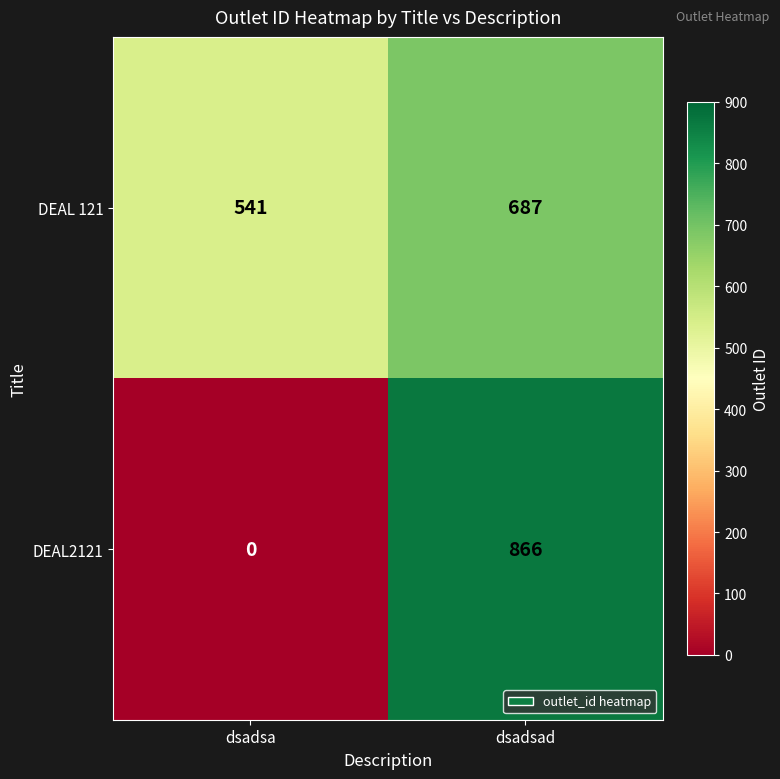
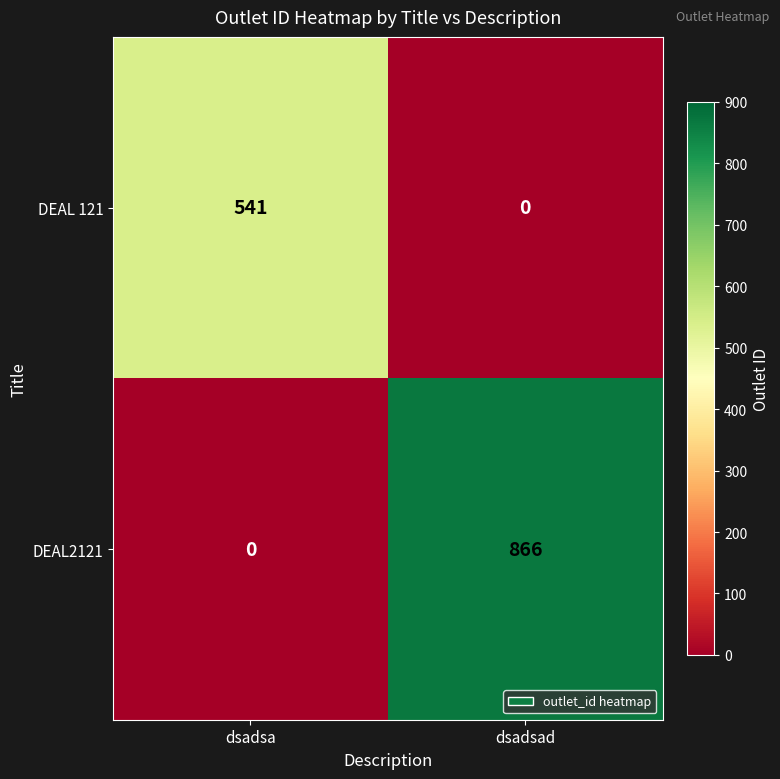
DEAL 121, dsadsad: 687 -> 0
